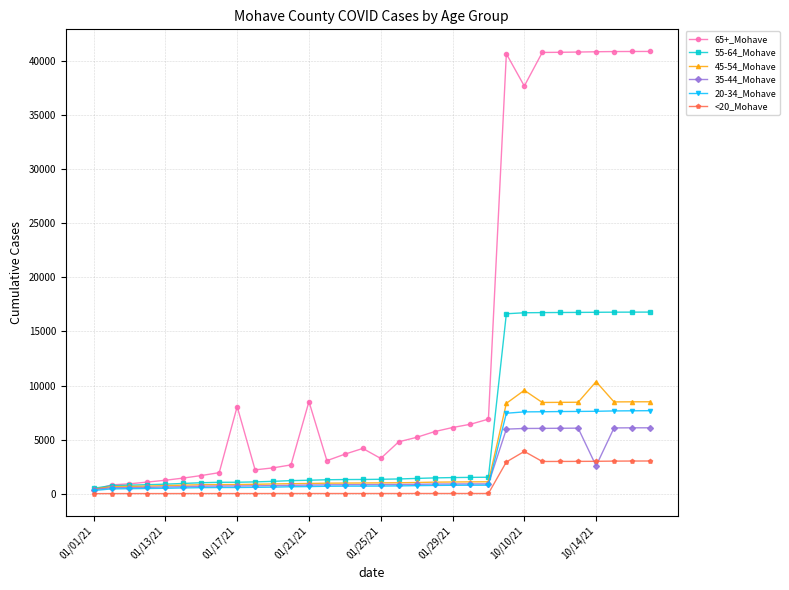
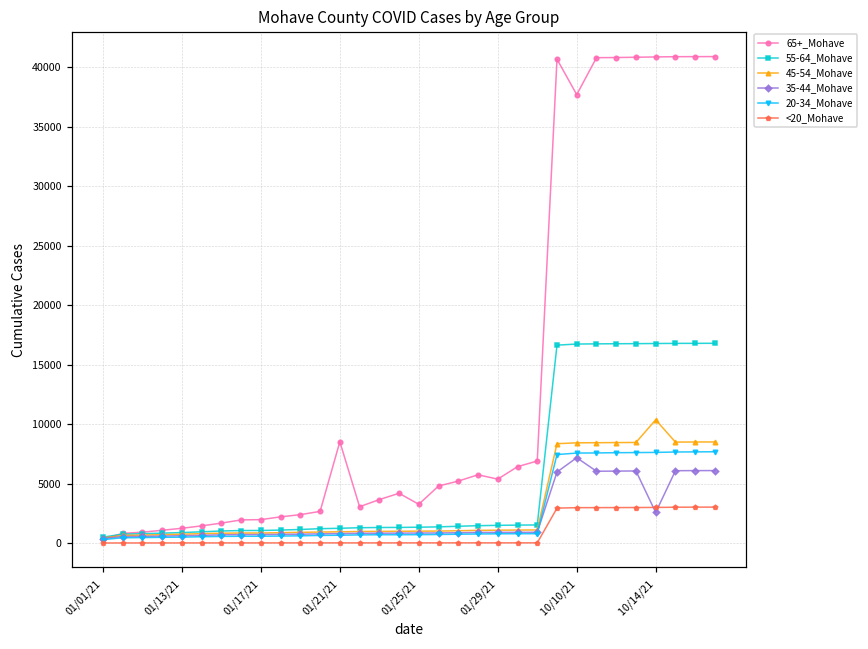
65+_Mohave, 01/17/21: 8100 -> 2000
65+_Mohave, 01/29/21: 6100 -> 5400
45-54_Mohave, 10/10/21: 9600 -> 8400
35-44_Mohave, 10/10/21: 6000 -> 7200
<20_Mohave, 10/10/21: 3900 -> 3000
